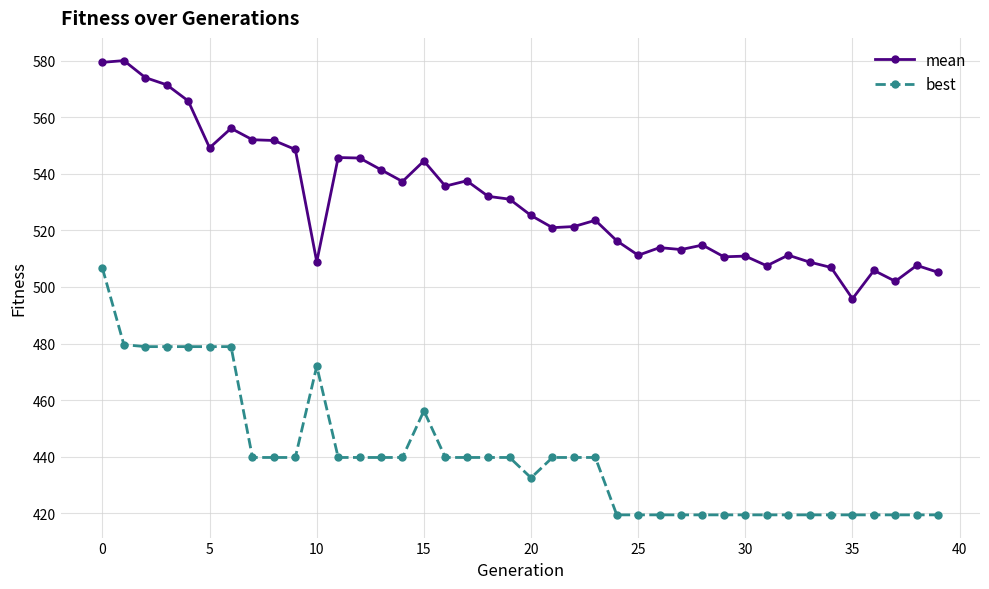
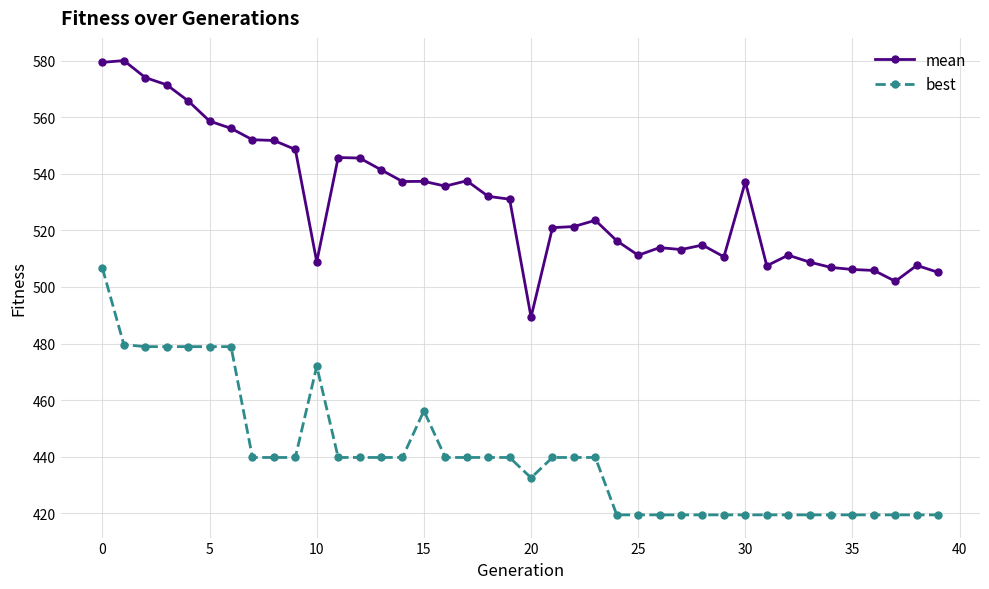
mean, 5: 549 -> 559
mean, 15: 545 -> 537
mean, 20: 525 -> 489
mean, 30: 511 -> 537
mean, 35: 496 -> 506
